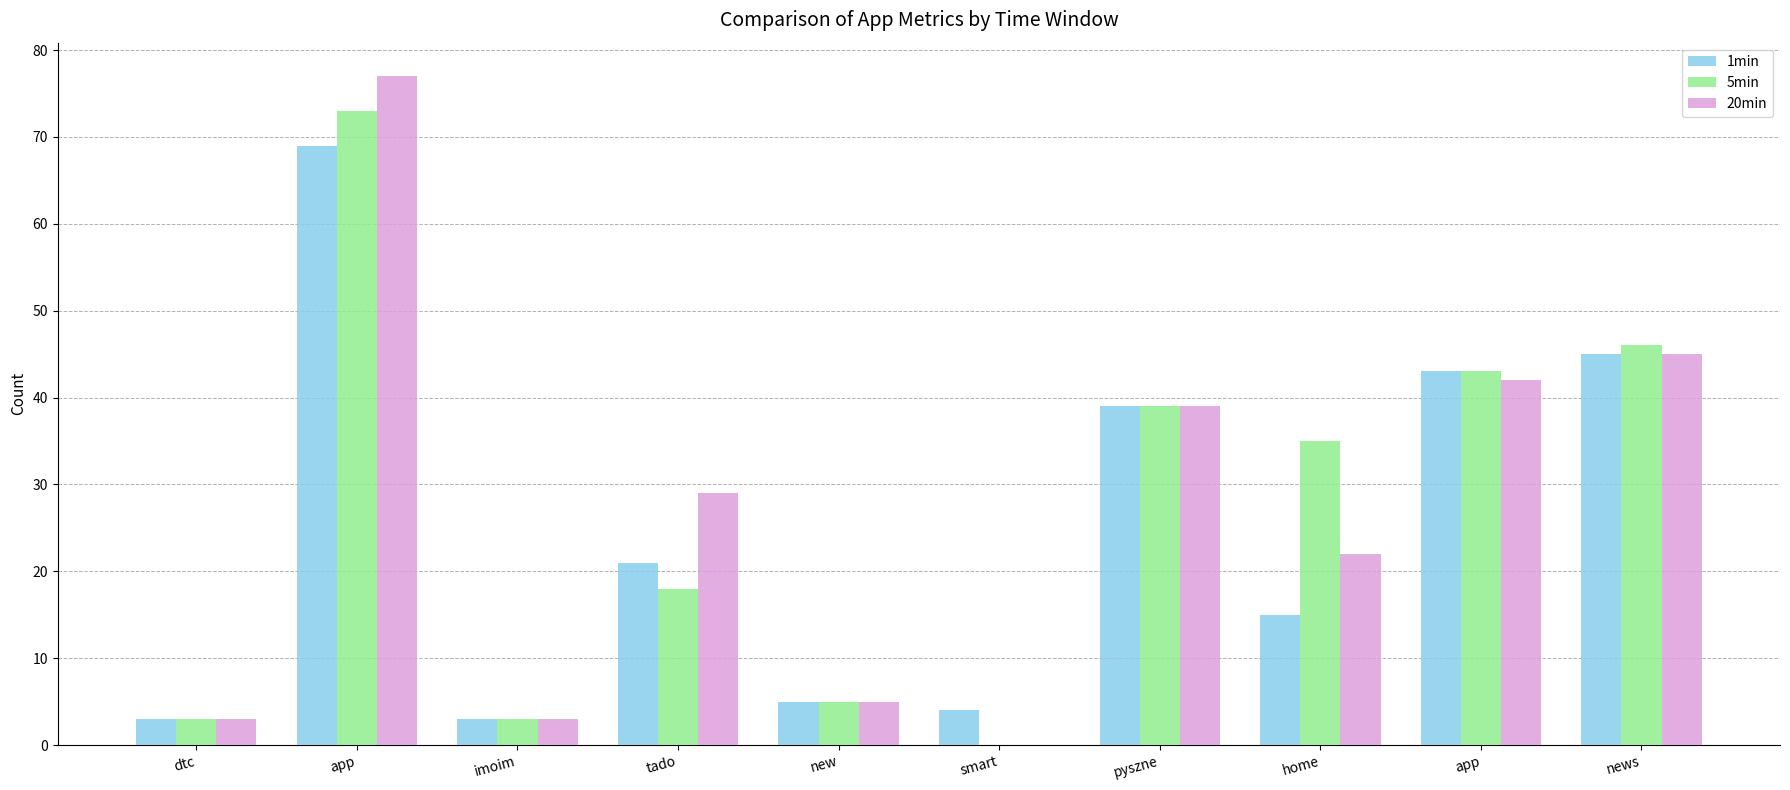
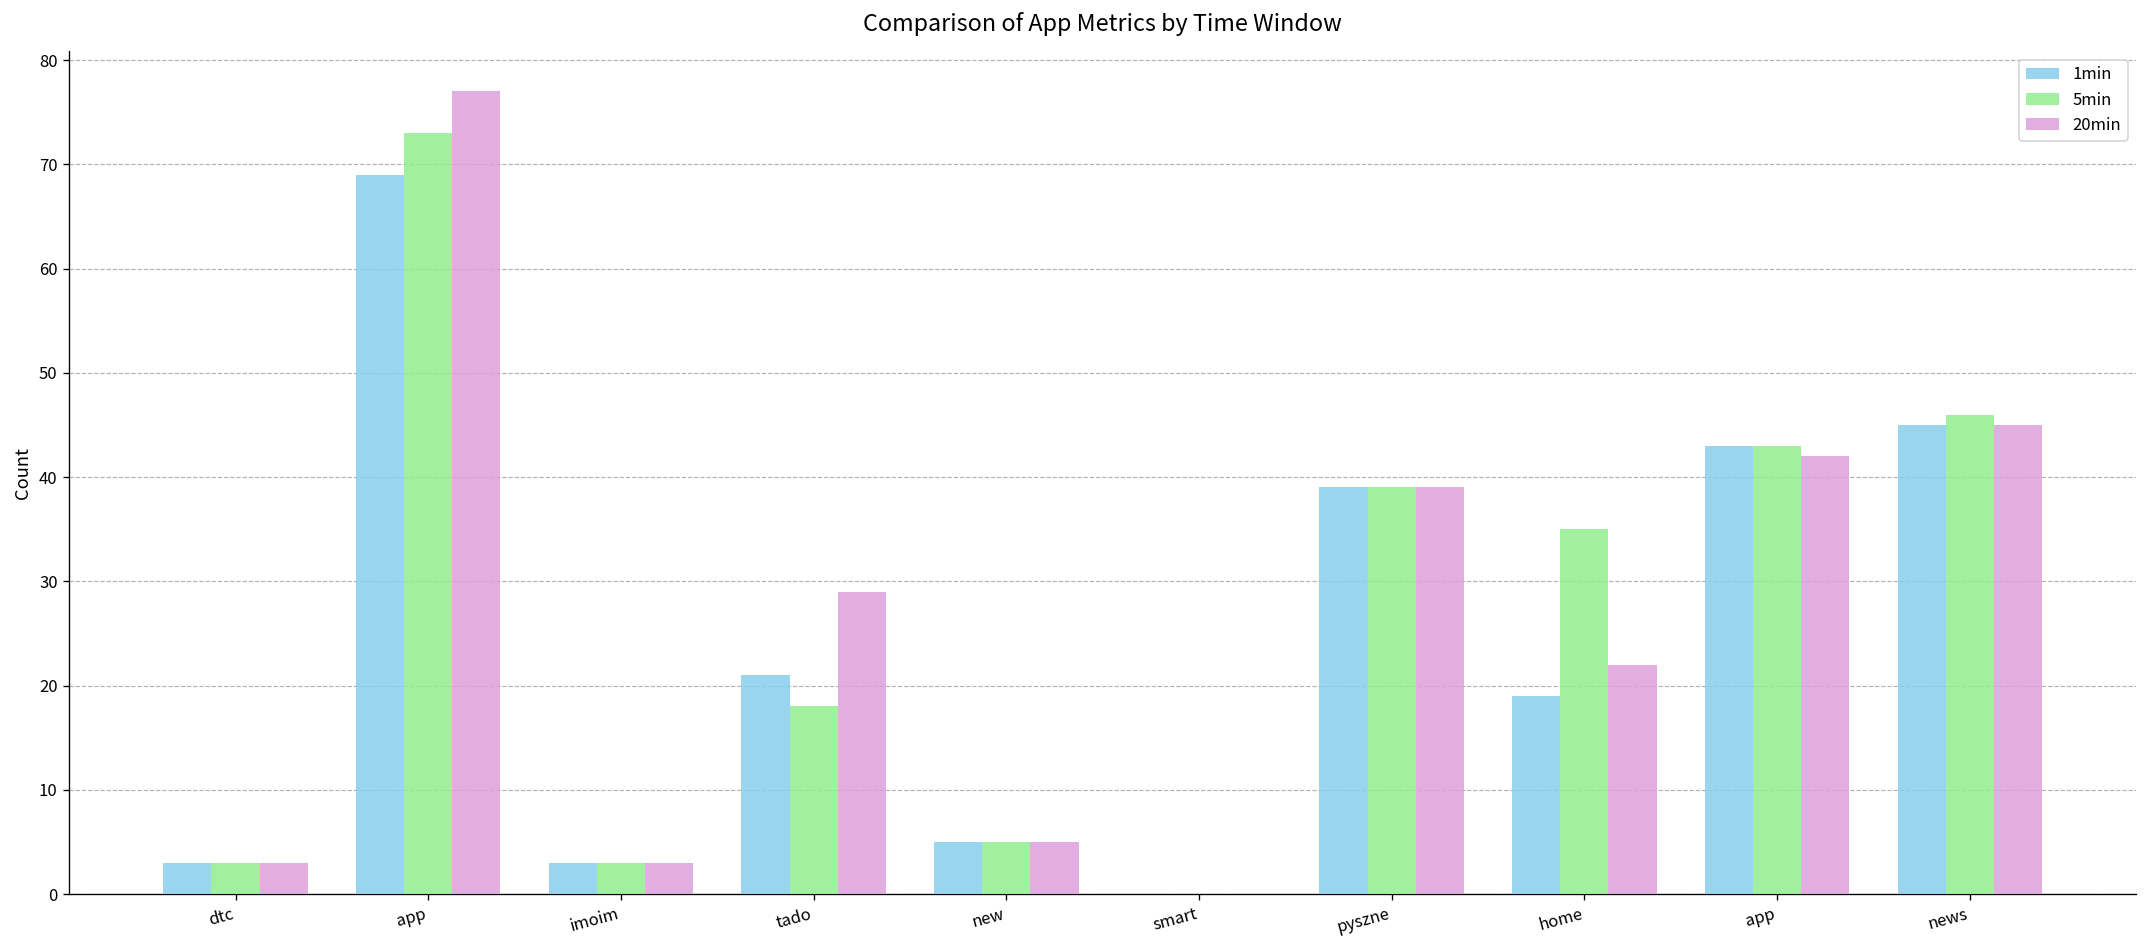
1min, smart: 4 -> 0
1min, home: 15 -> 19
